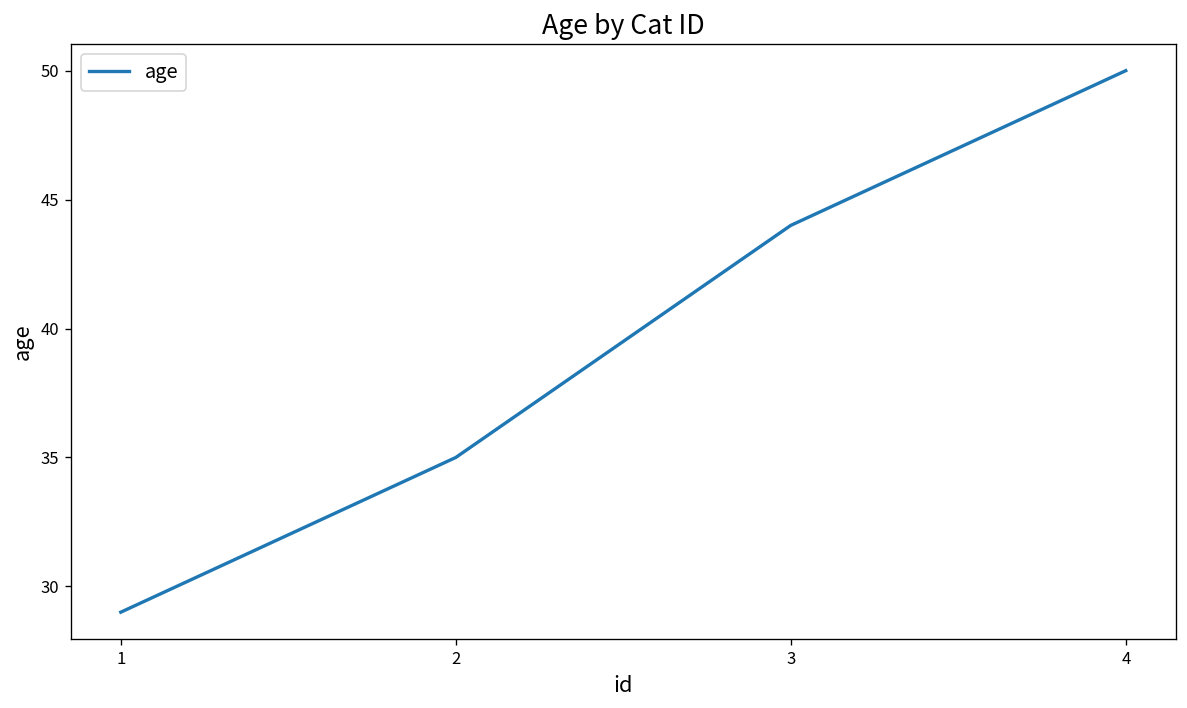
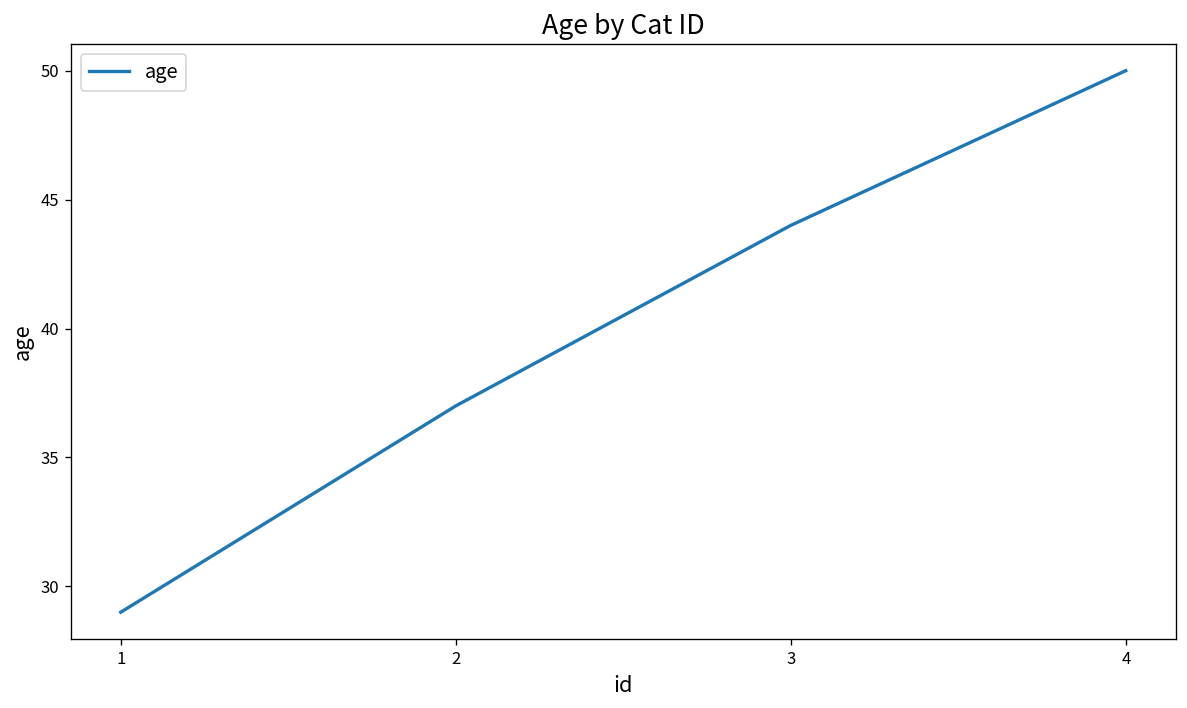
2: 35 -> 37
